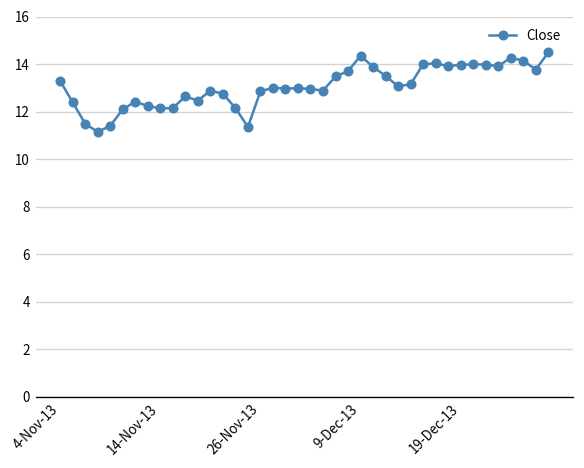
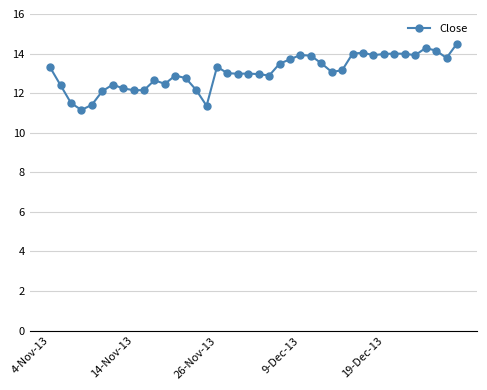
26-Nov-13: 12.9 -> 13.3
9-Dec-13: 14.4 -> 13.9
